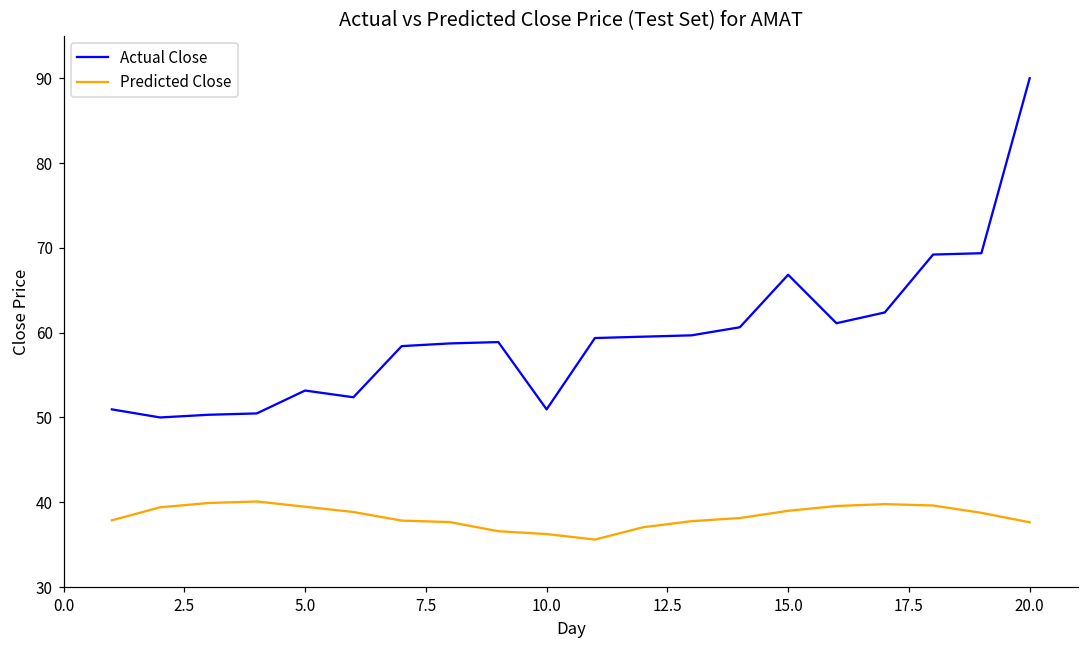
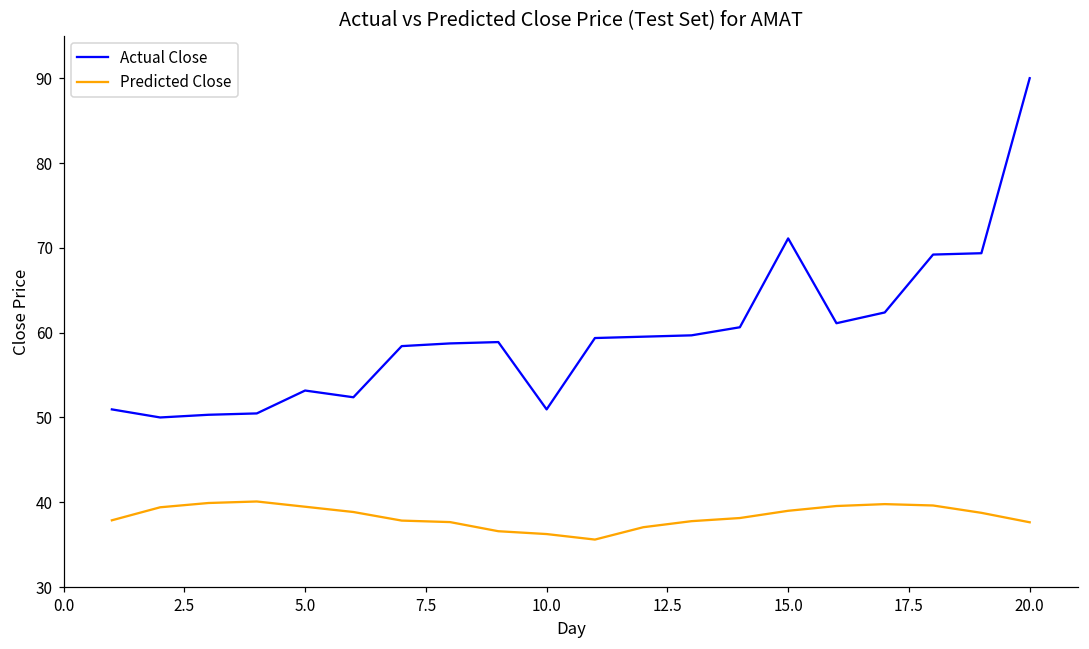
Actual Close, 15.0: 67 -> 71
